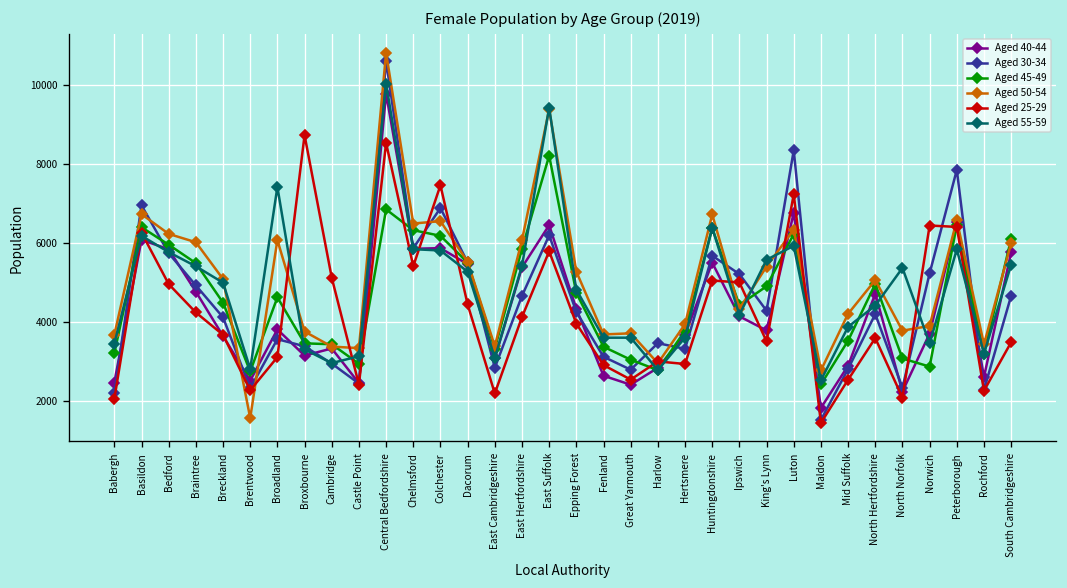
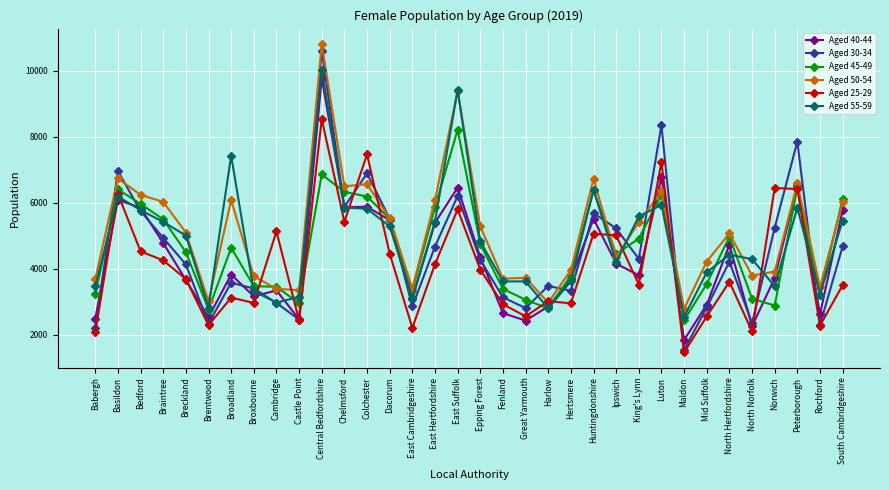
Aged 25-29, Bedford: 5000 -> 4500
Aged 50-54, Brentwood: 1600 -> 3000
Aged 25-29, Broxbourne: 8700 -> 3000
Aged 55-59, North Norfolk: 5400 -> 4300
